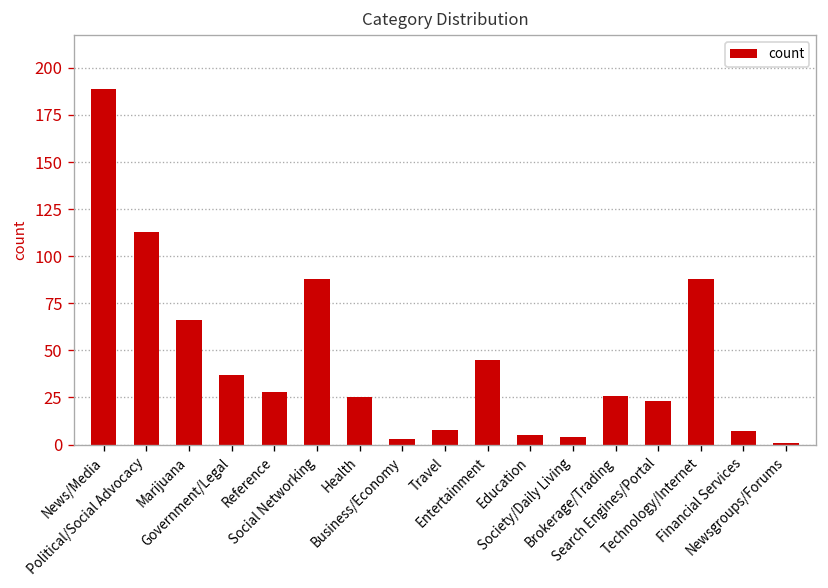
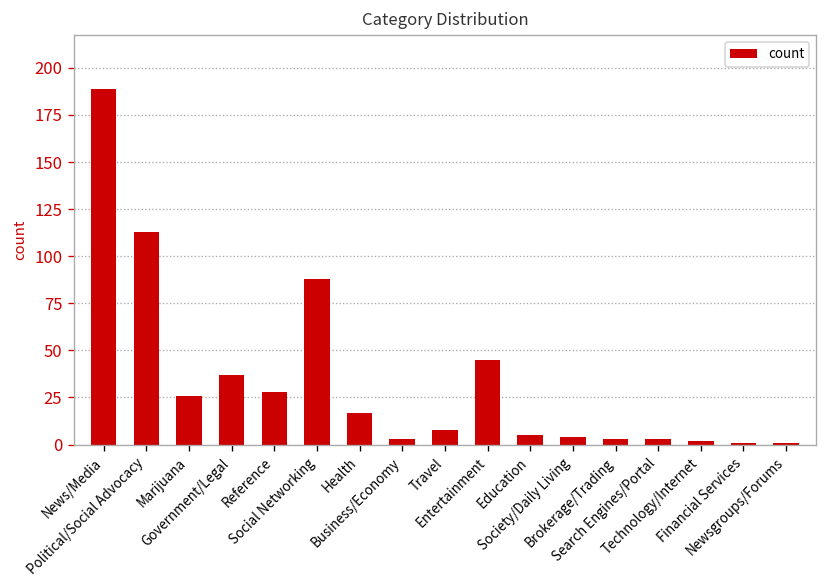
Marijuana: 66 -> 26
Health: 25 -> 17
Brokerage/Trading: 26 -> 3
Search Engines/Portal: 23 -> 3
Technology/Internet: 88 -> 2
Financial Services: 7 -> 1
